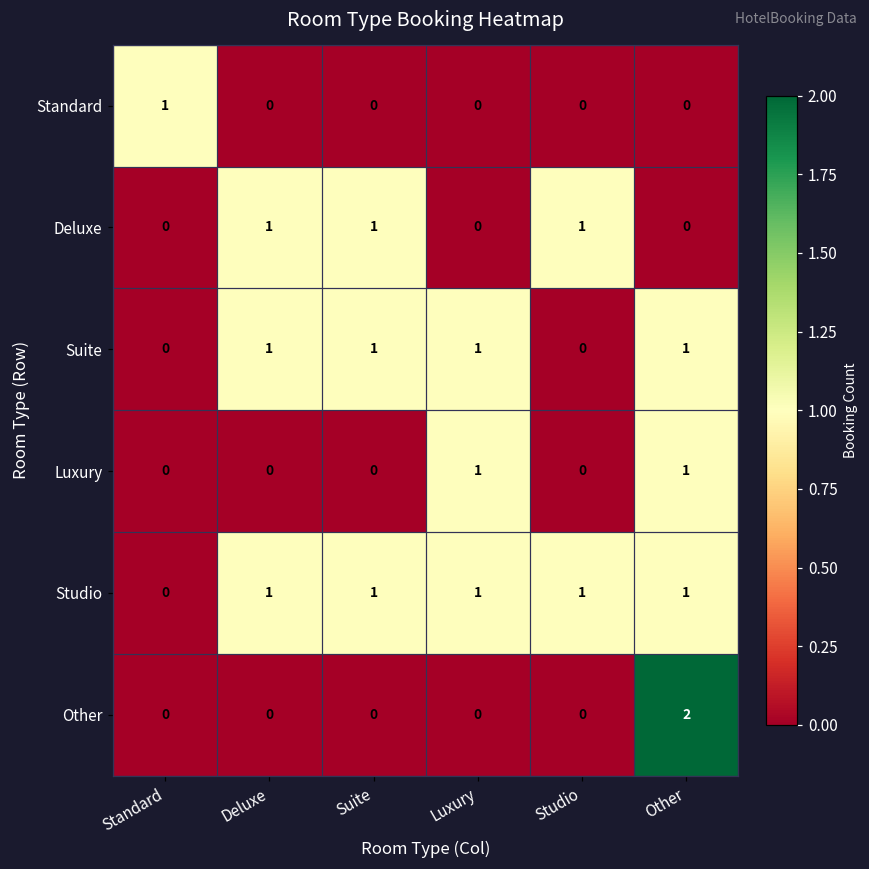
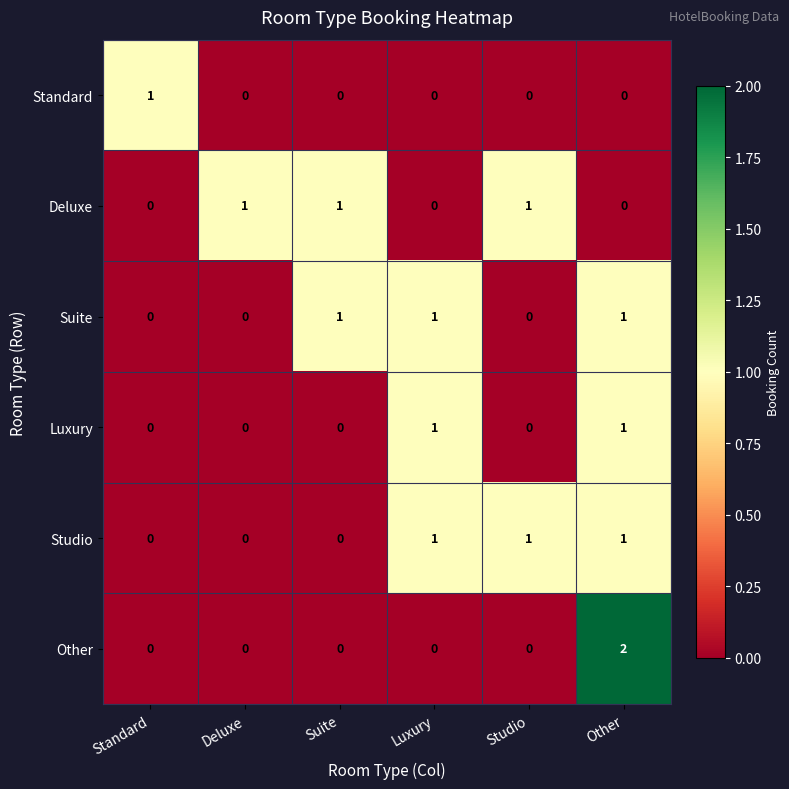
Suite, Deluxe: 1 -> 0
Studio, Deluxe: 1 -> 0
Studio, Suite: 1 -> 0
